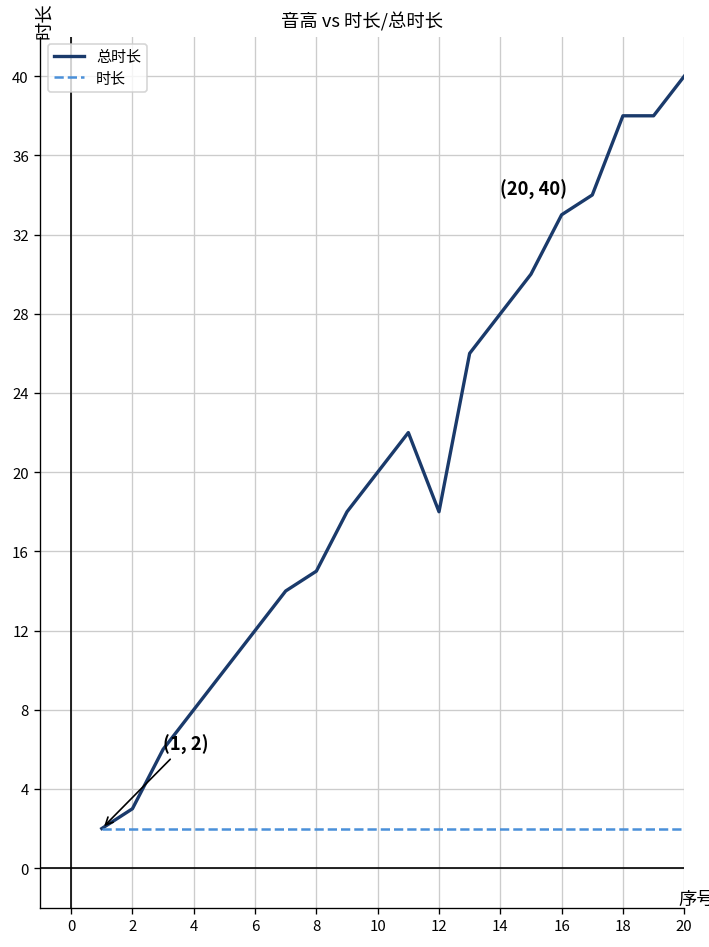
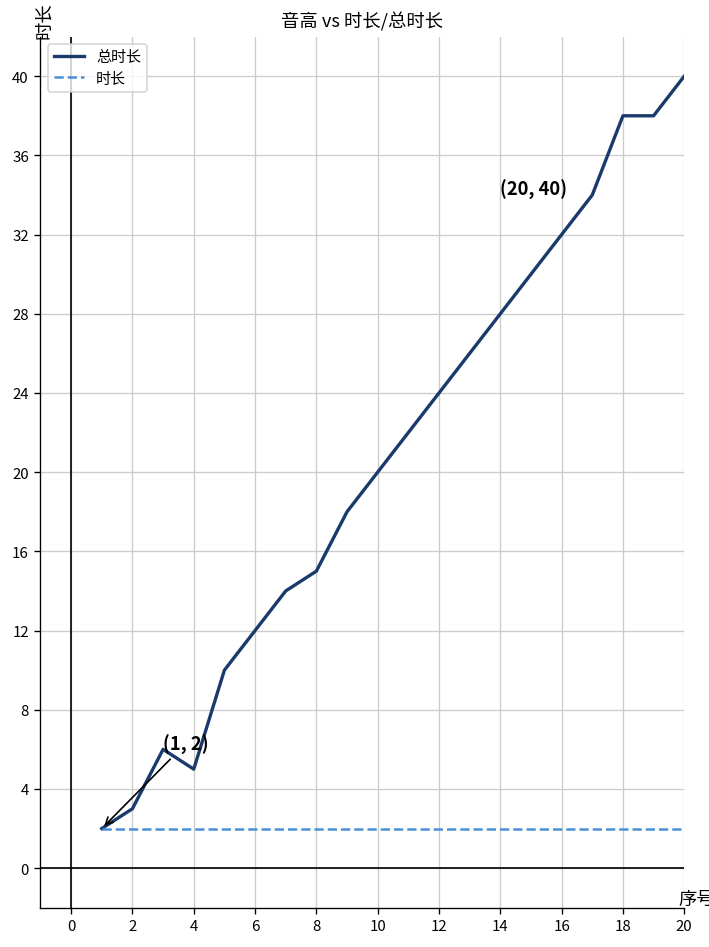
总时长, 4: 8 -> 5
总时长, 12: 18 -> 24
总时长, 16: 33 -> 32
